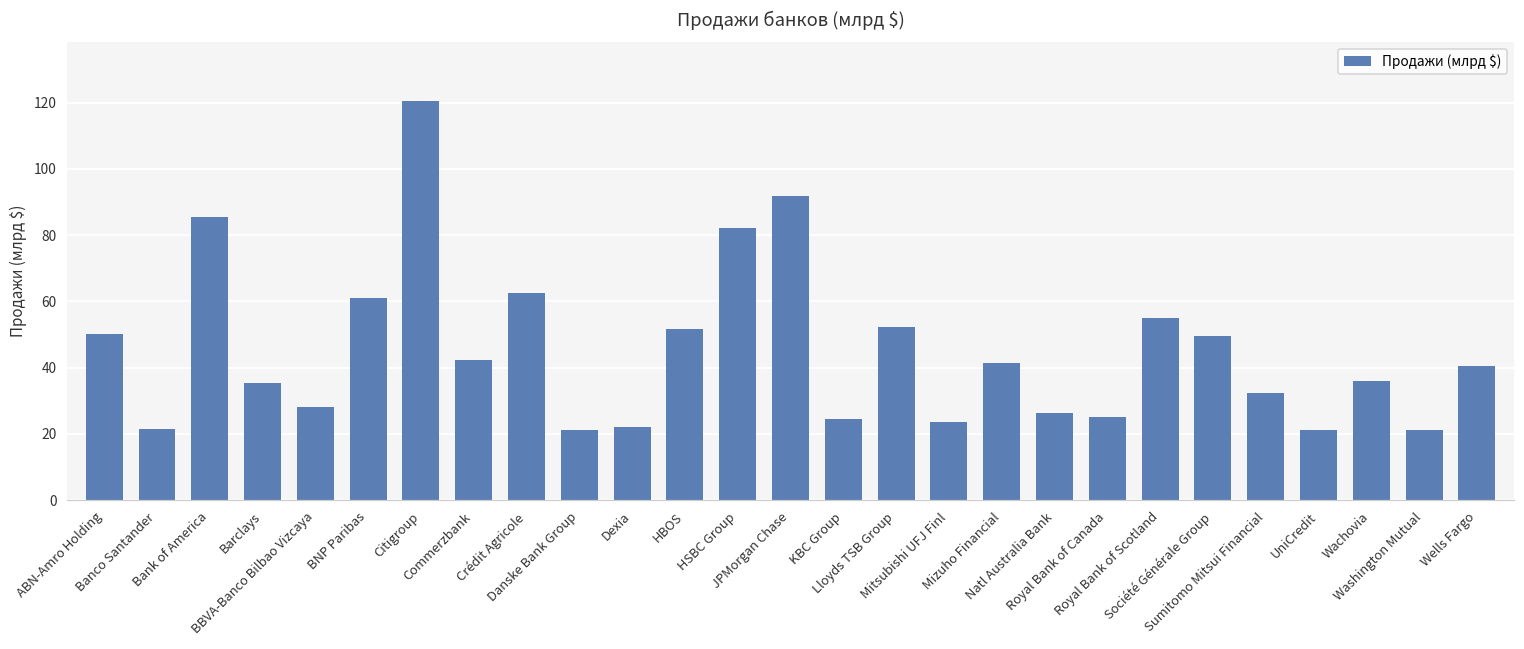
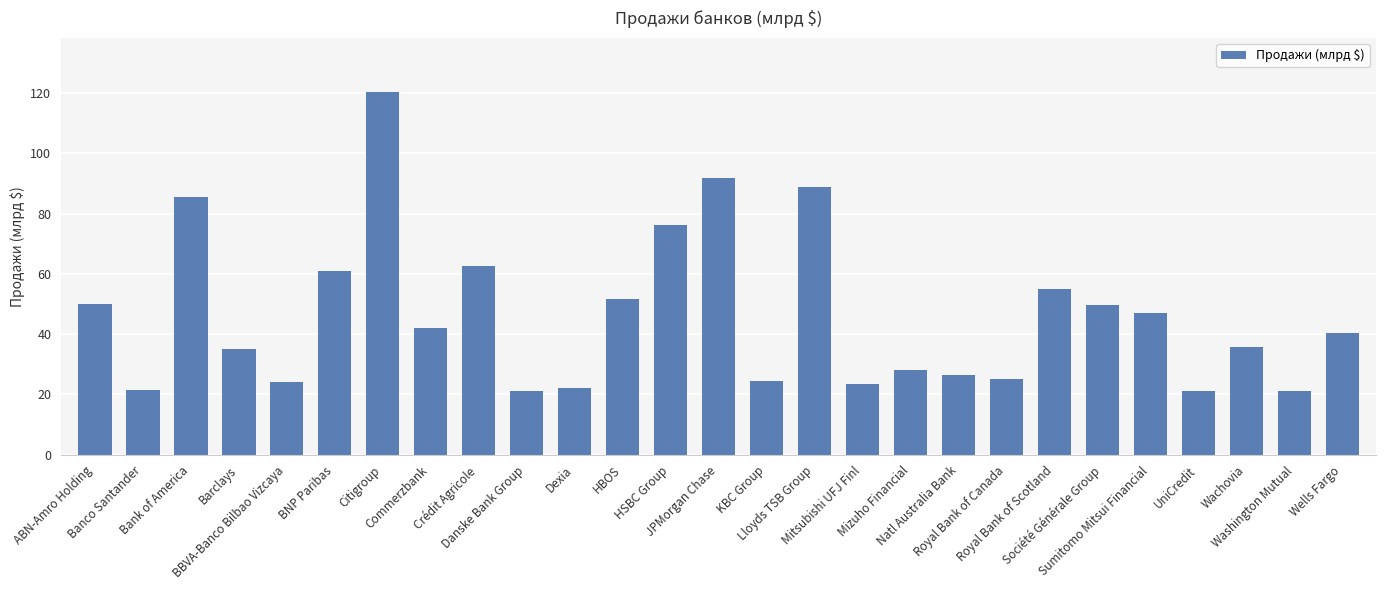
BBVA-Banco Bilbao Vizcaya: 28 -> 24
HSBC Group: 82 -> 76
Lloyds TSB Group: 52 -> 89
Mizuho Financial: 41 -> 28
Sumitomo Mitsui Financial: 32 -> 47
